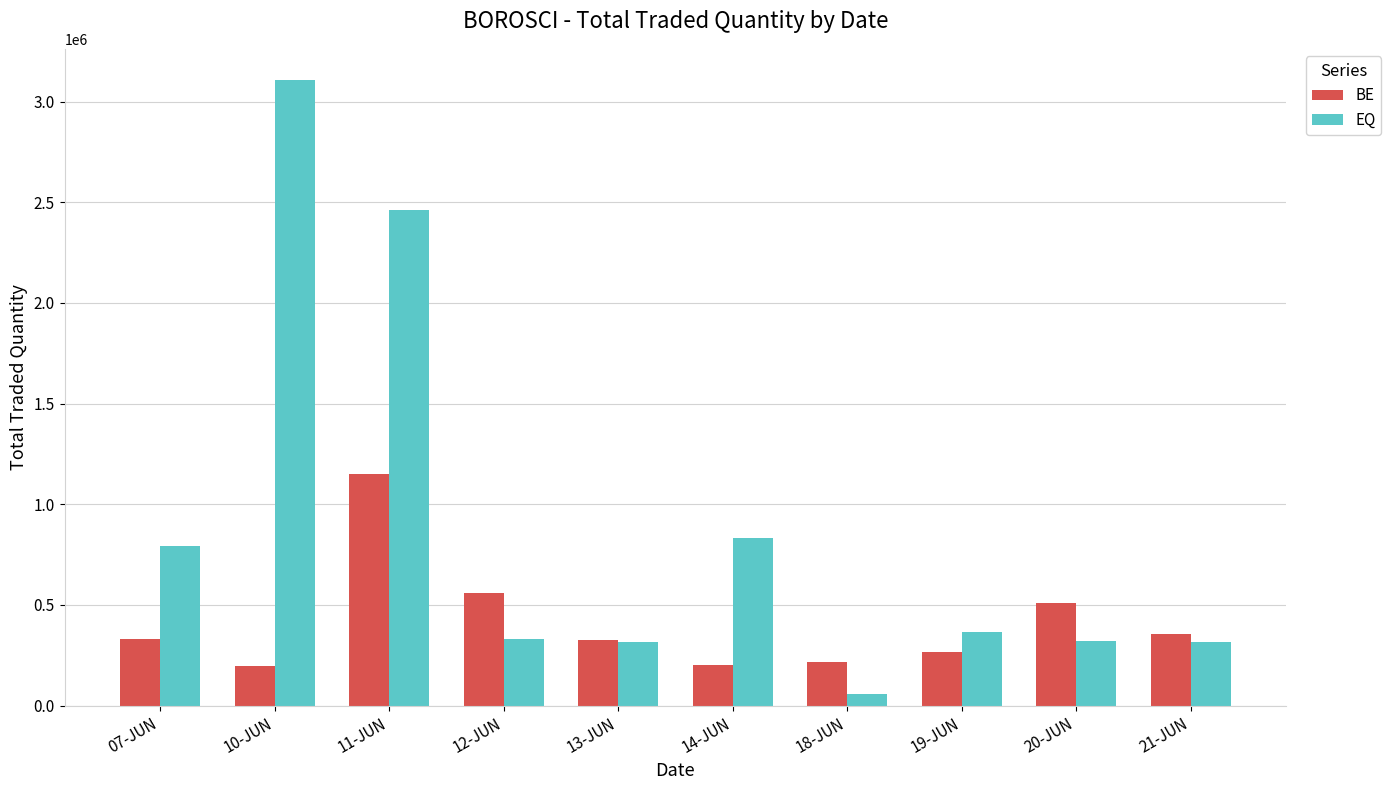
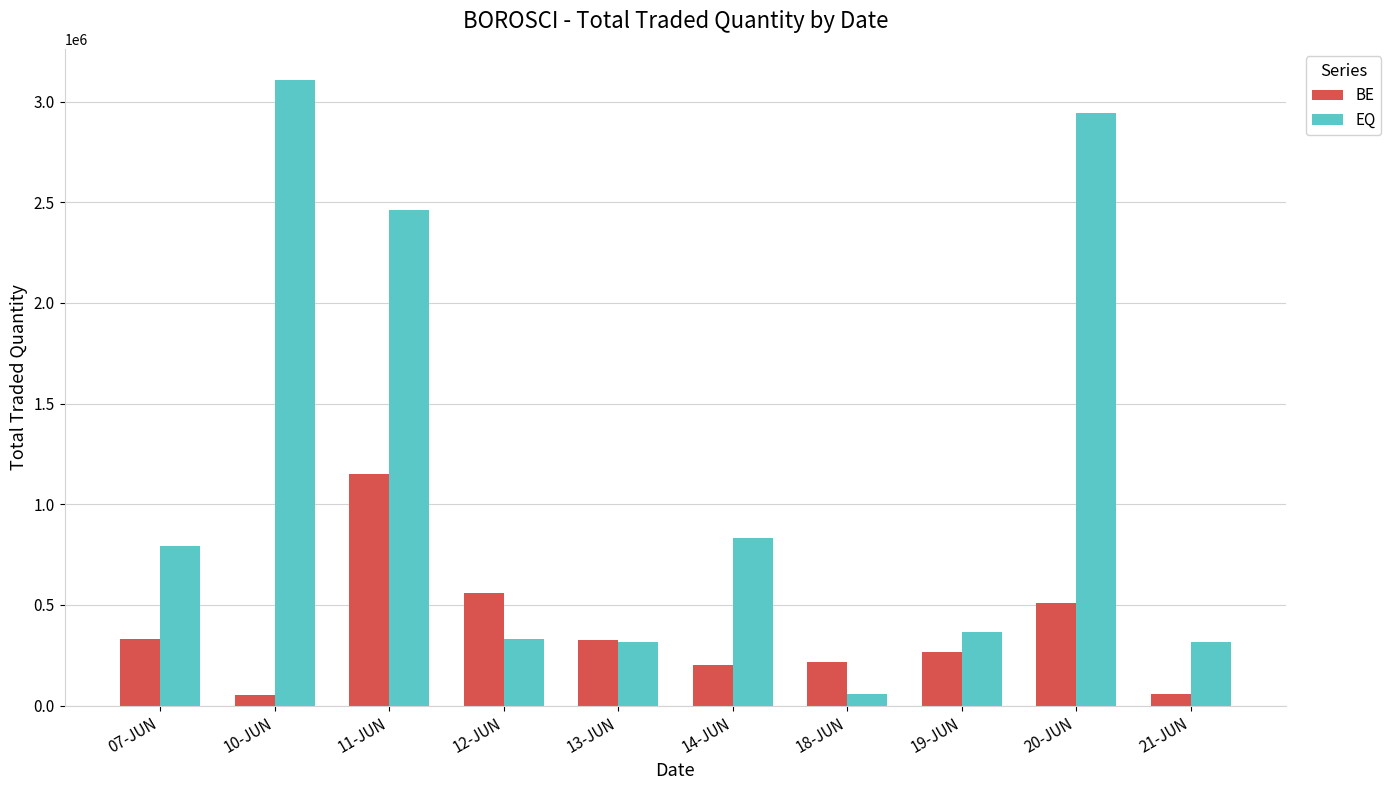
BE, 10-JUN: 190000 -> 50000
EQ, 20-JUN: 320000 -> 2940000
BE, 21-JUN: 360000 -> 60000
